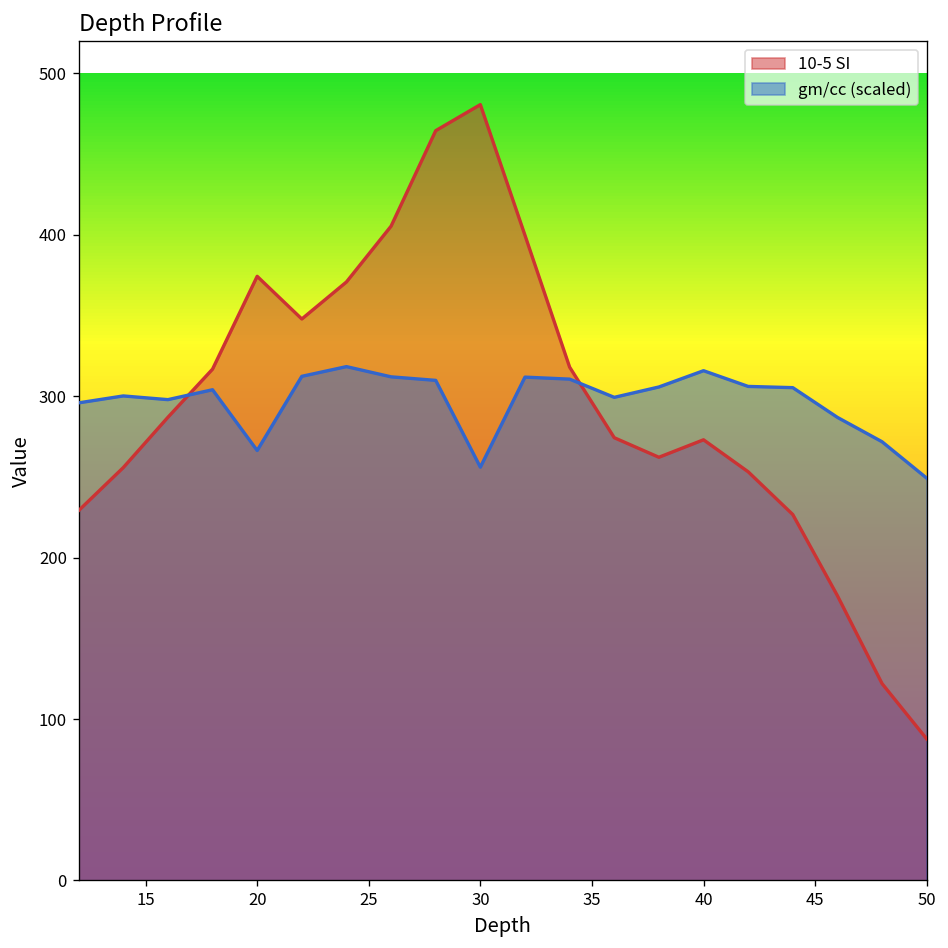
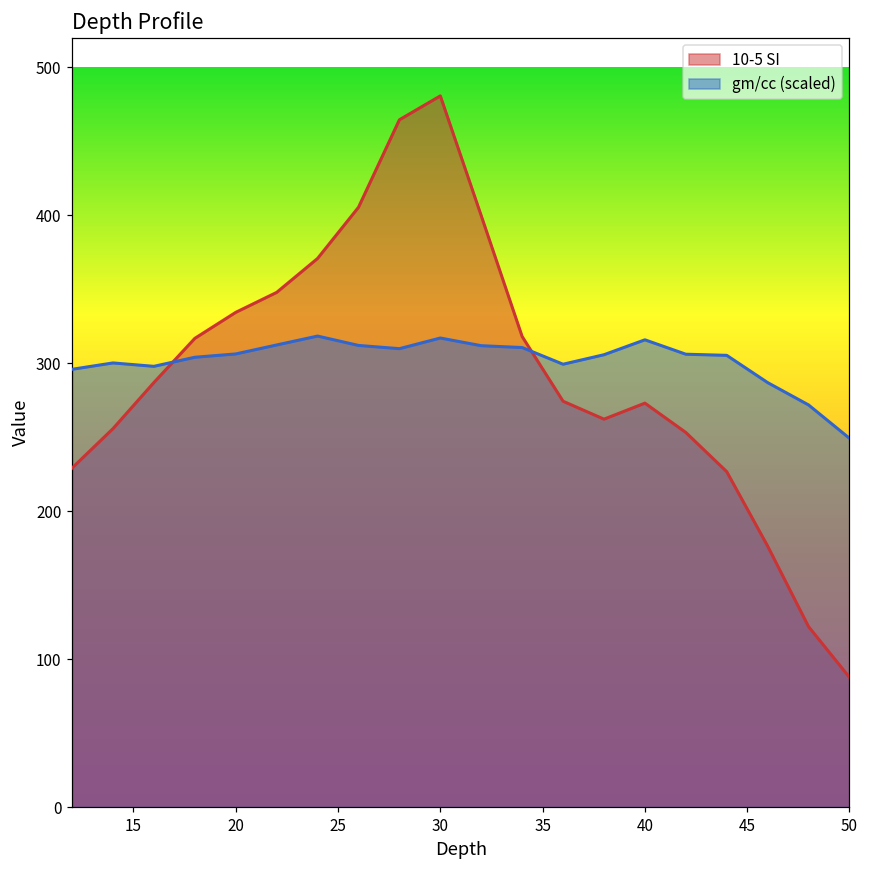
10-5 SI, 20: 374 -> 334
gm/cc (scaled), 20: 266 -> 306
gm/cc (scaled), 30: 256 -> 317
